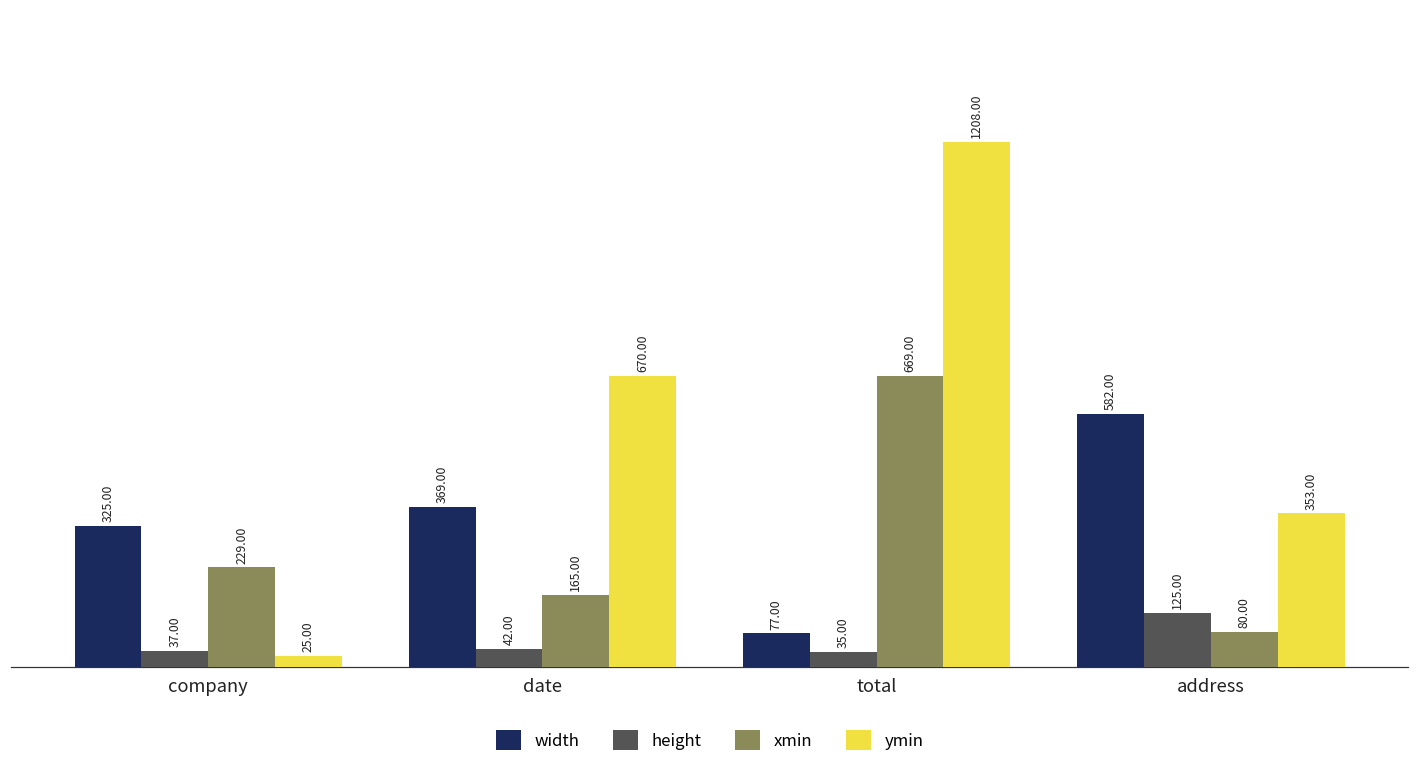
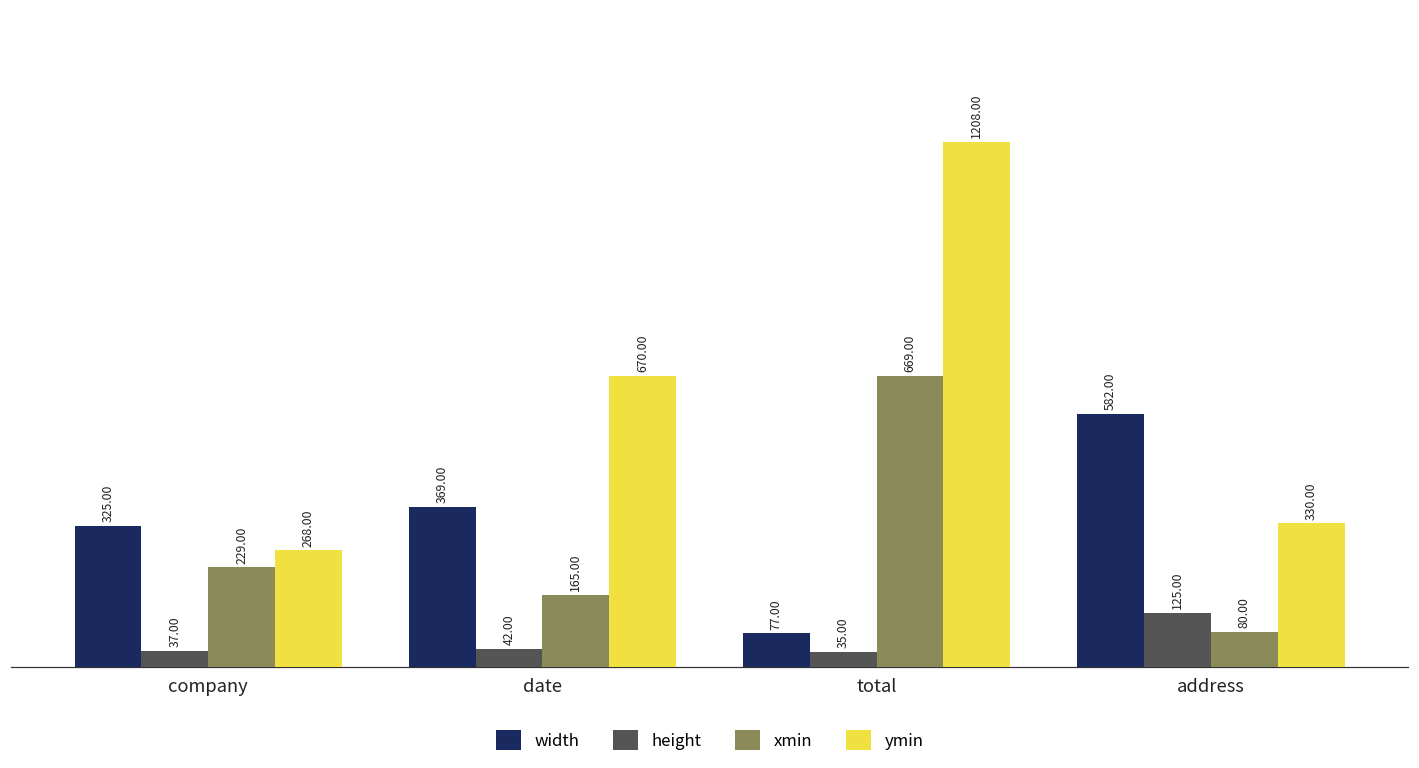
ymin, company: 25.00 -> 268.00
ymin, address: 353.00 -> 330.00
